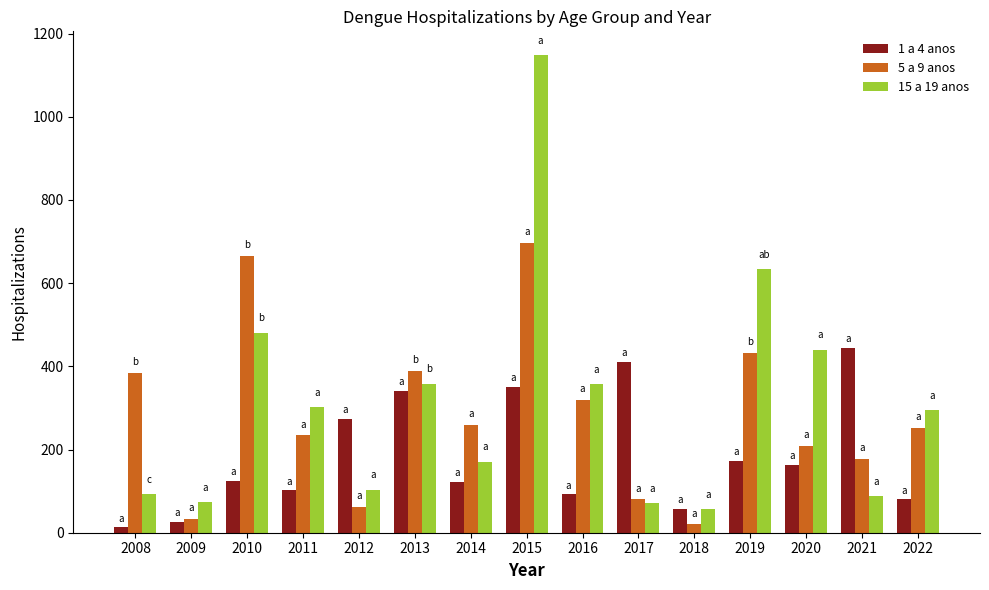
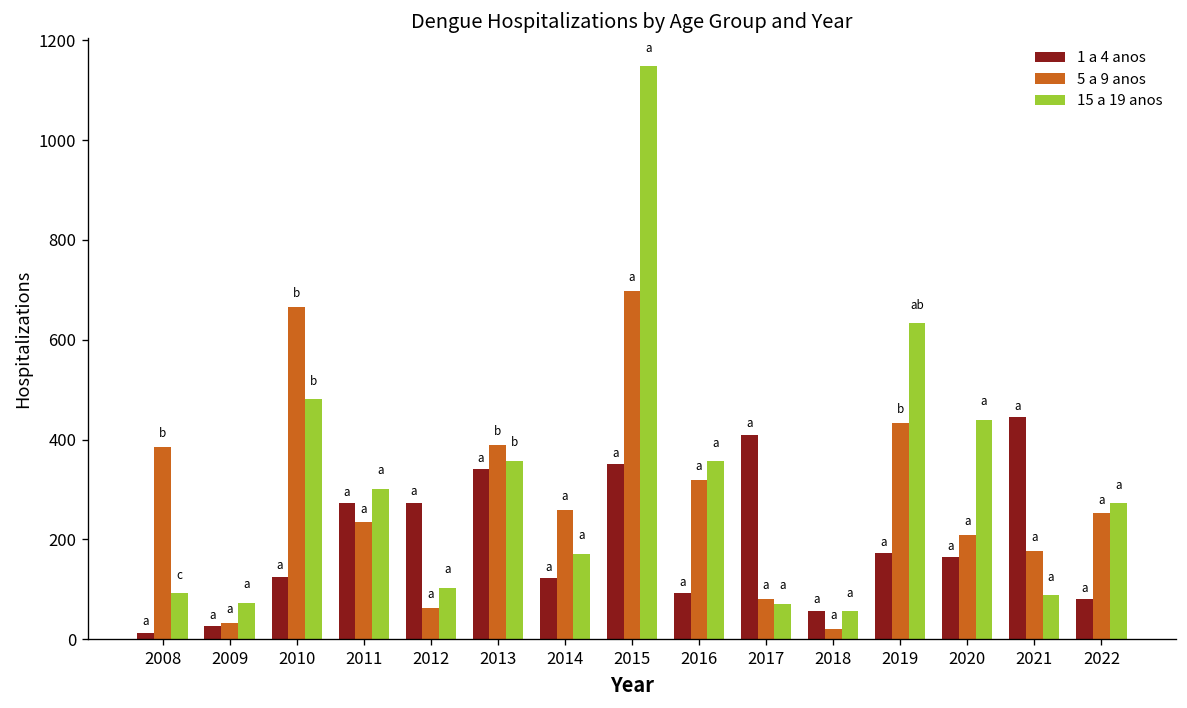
1 a 4 anos, 2011: 100 -> 270
15 a 19 anos, 2022: 290 -> 270
